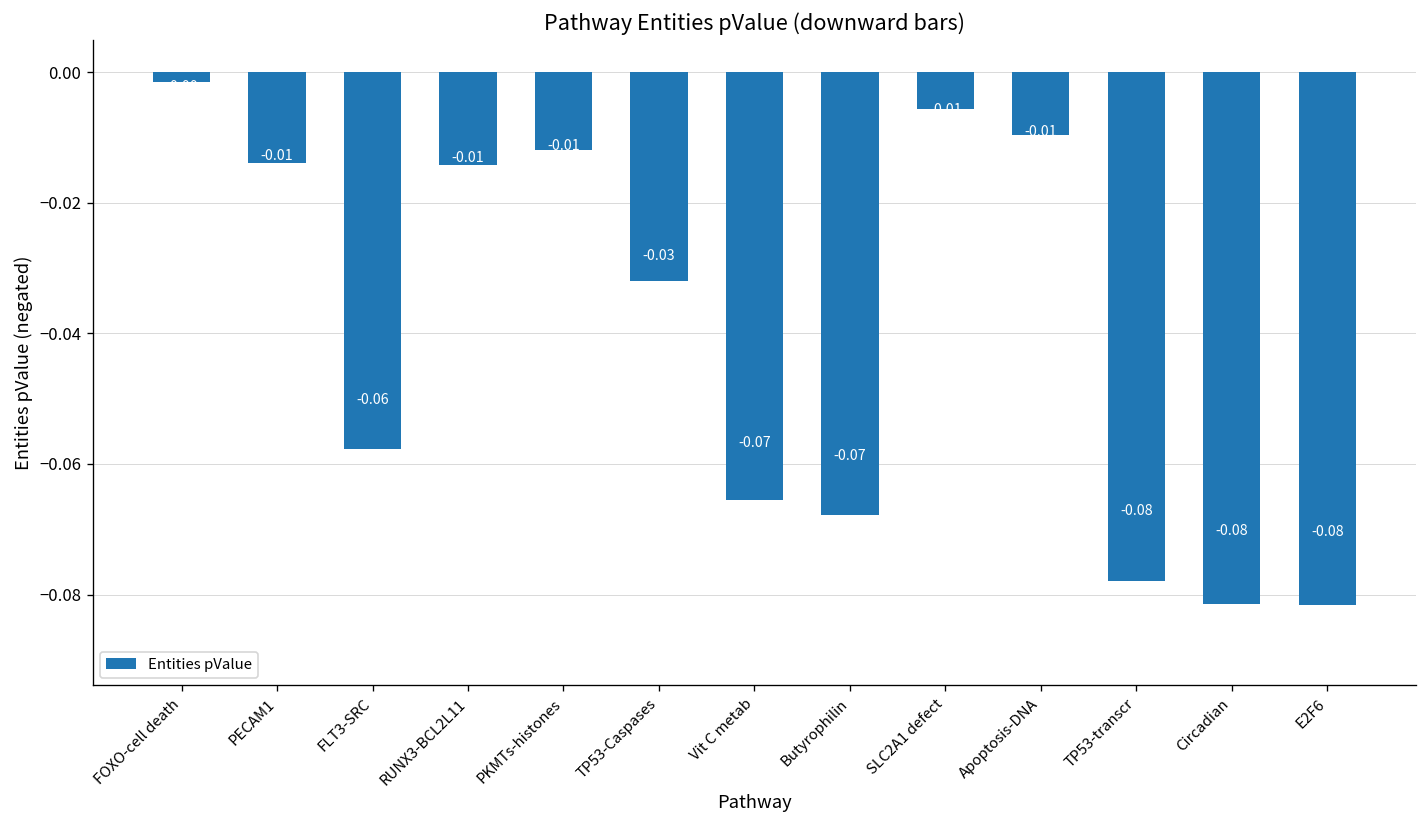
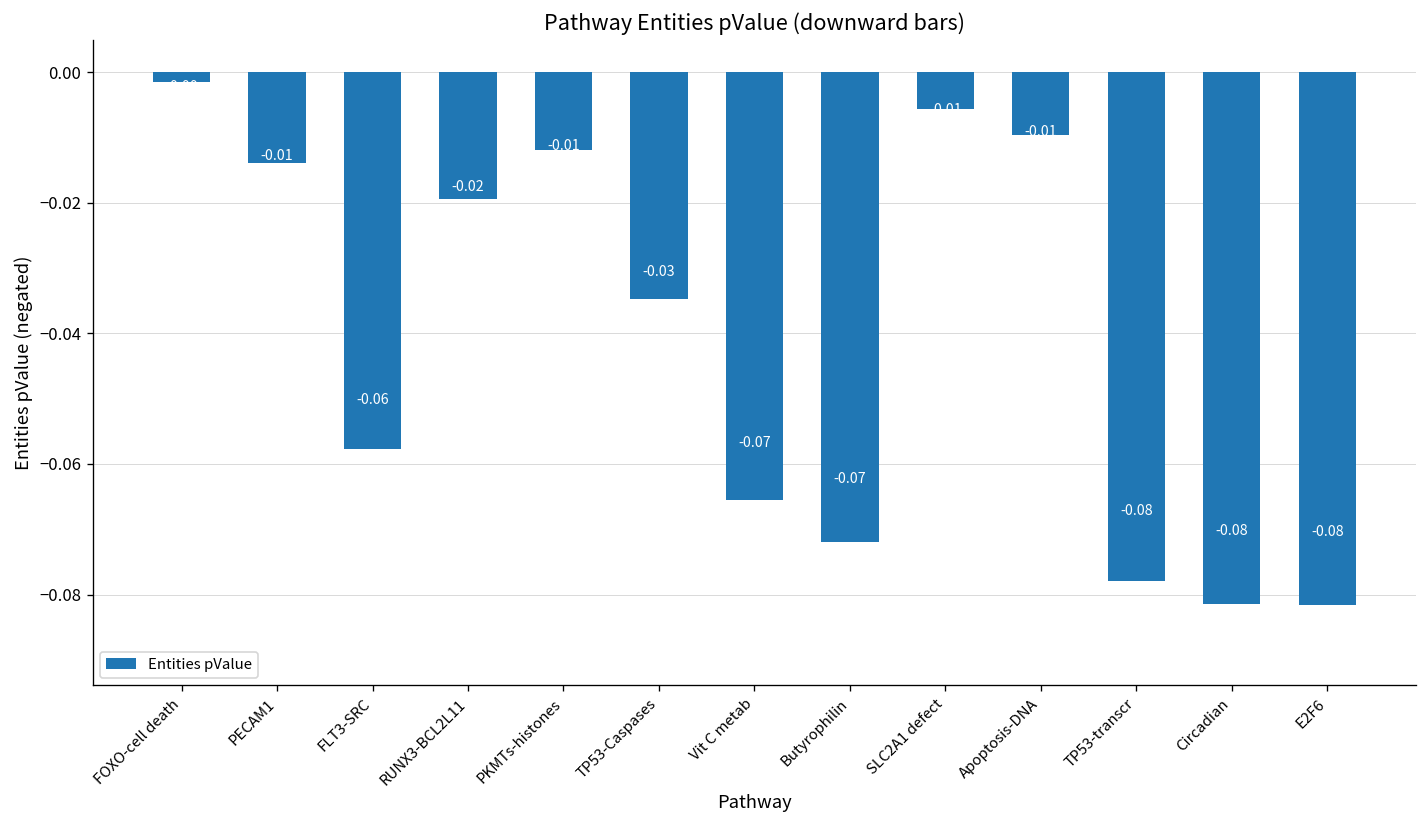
RUNX3-BCL2L11: -0.01 -> -0.02
TP53-Caspases: -0.032 -> -0.035
Butyrophilin: -0.068 -> -0.072
